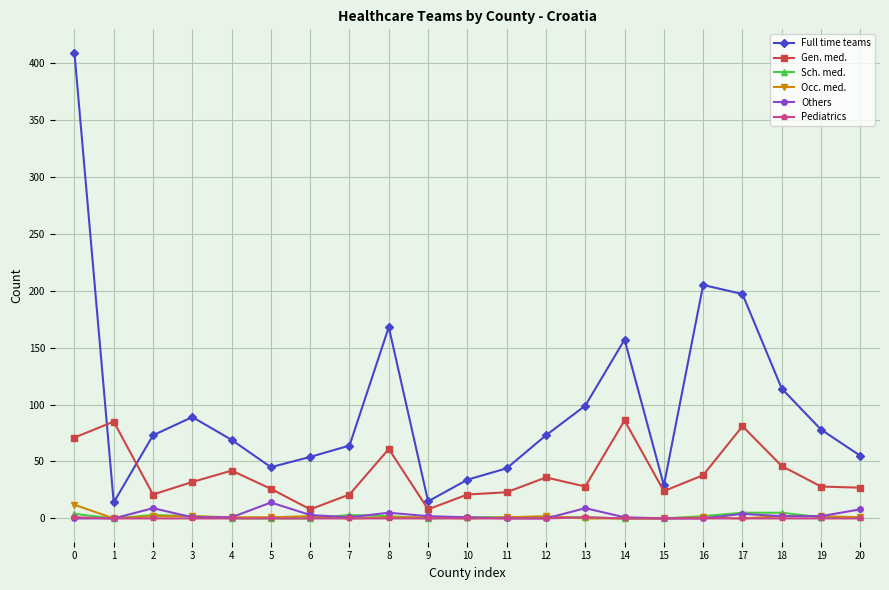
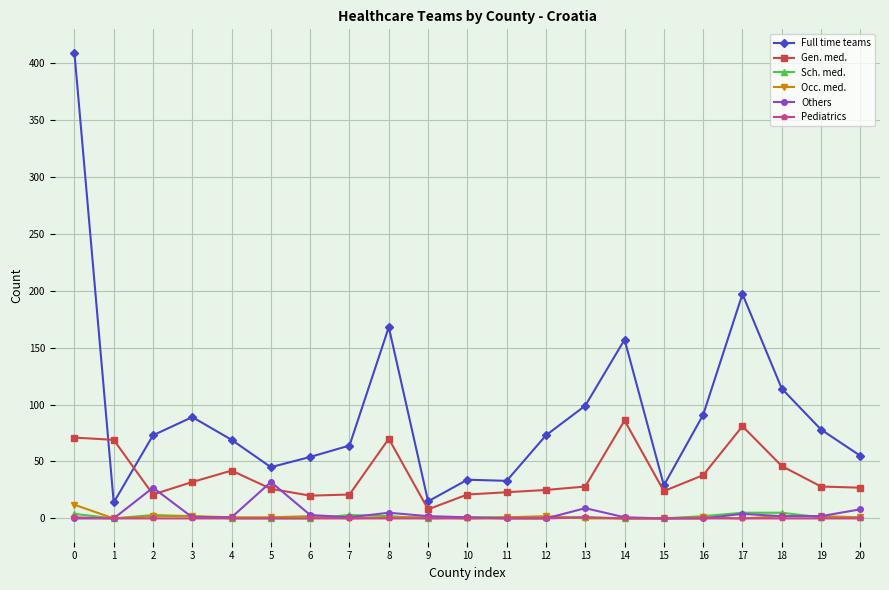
Gen. med., 1: 85 -> 69
Others, 2: 9 -> 27
Others, 5: 14 -> 32
Gen. med., 6: 8 -> 20
Gen. med., 8: 61 -> 70
Full time teams, 11: 44 -> 33
Gen. med., 12: 36 -> 25
Full time teams, 16: 205 -> 91
